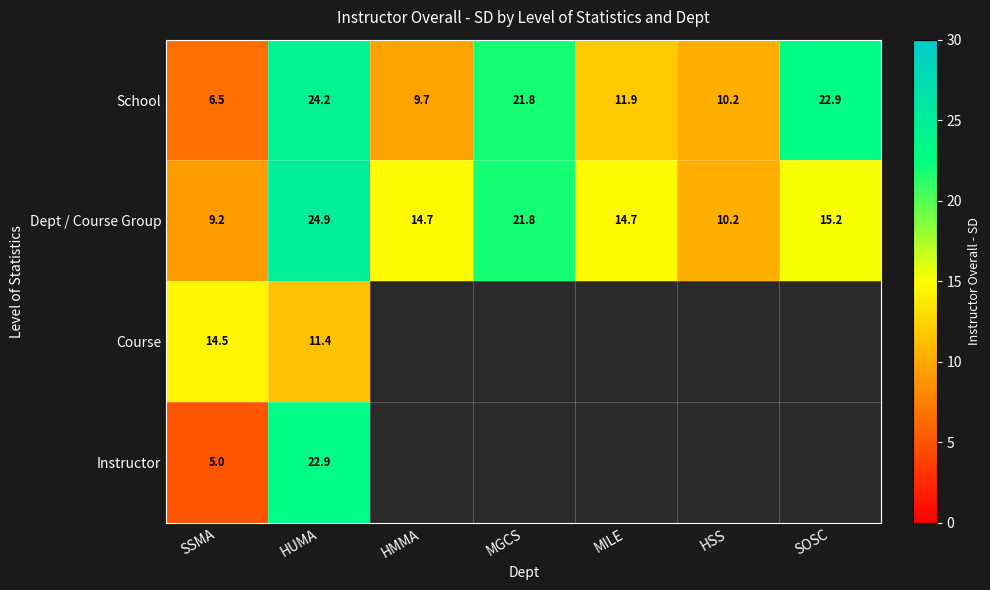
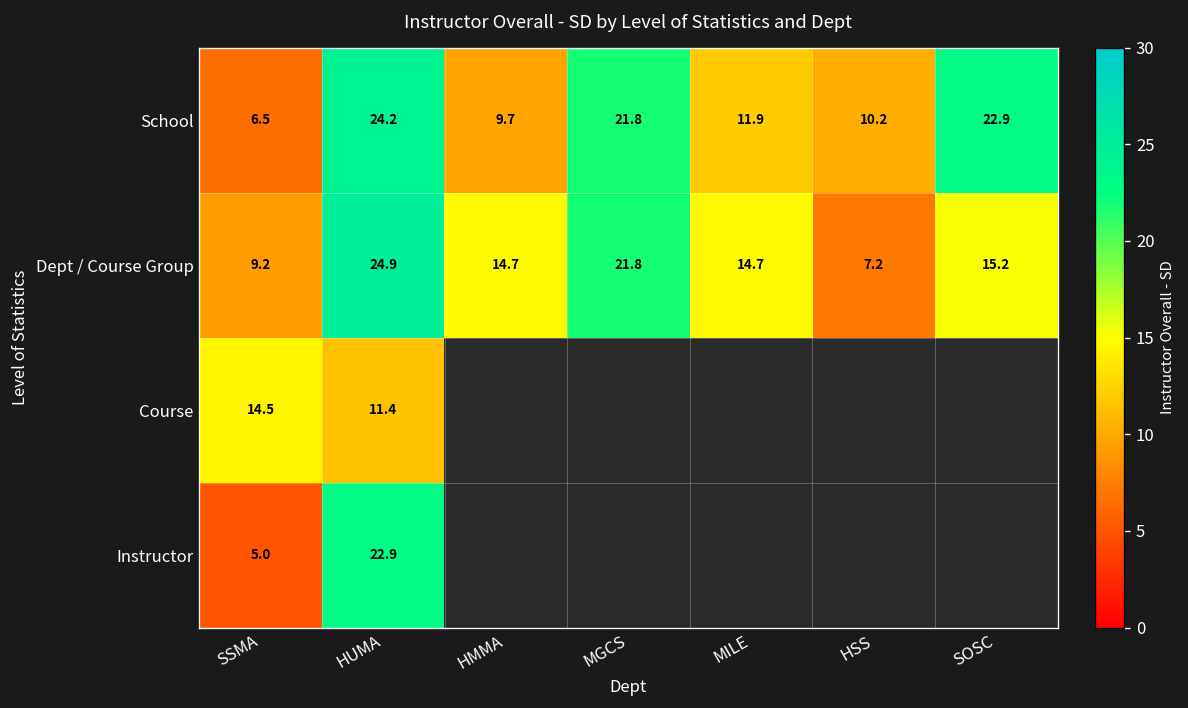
Dept / Course Group, HSS: 10.2 -> 7.2
